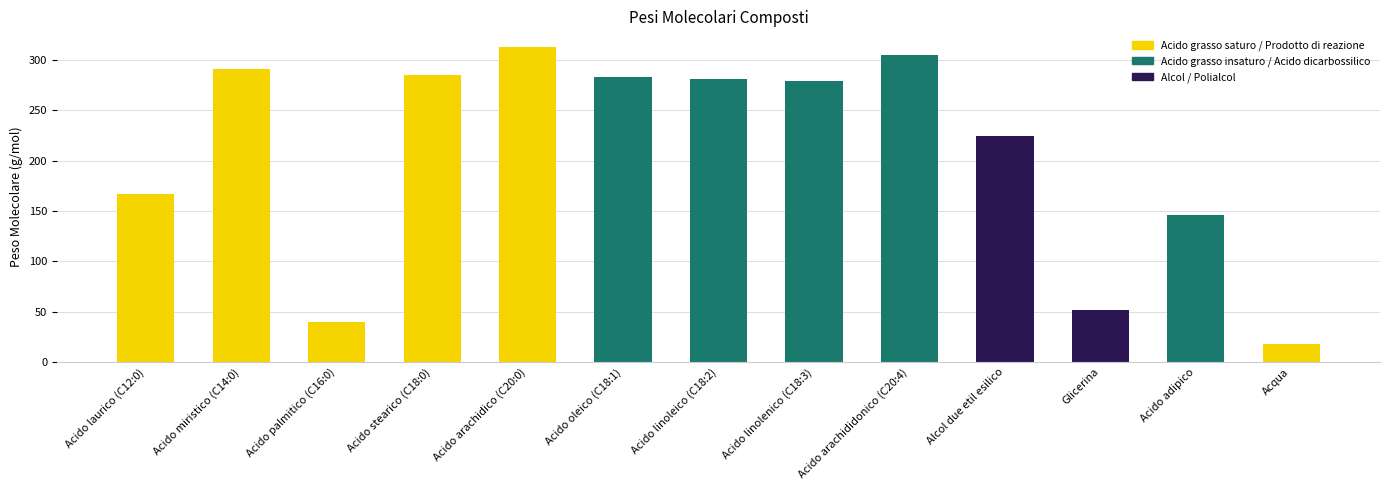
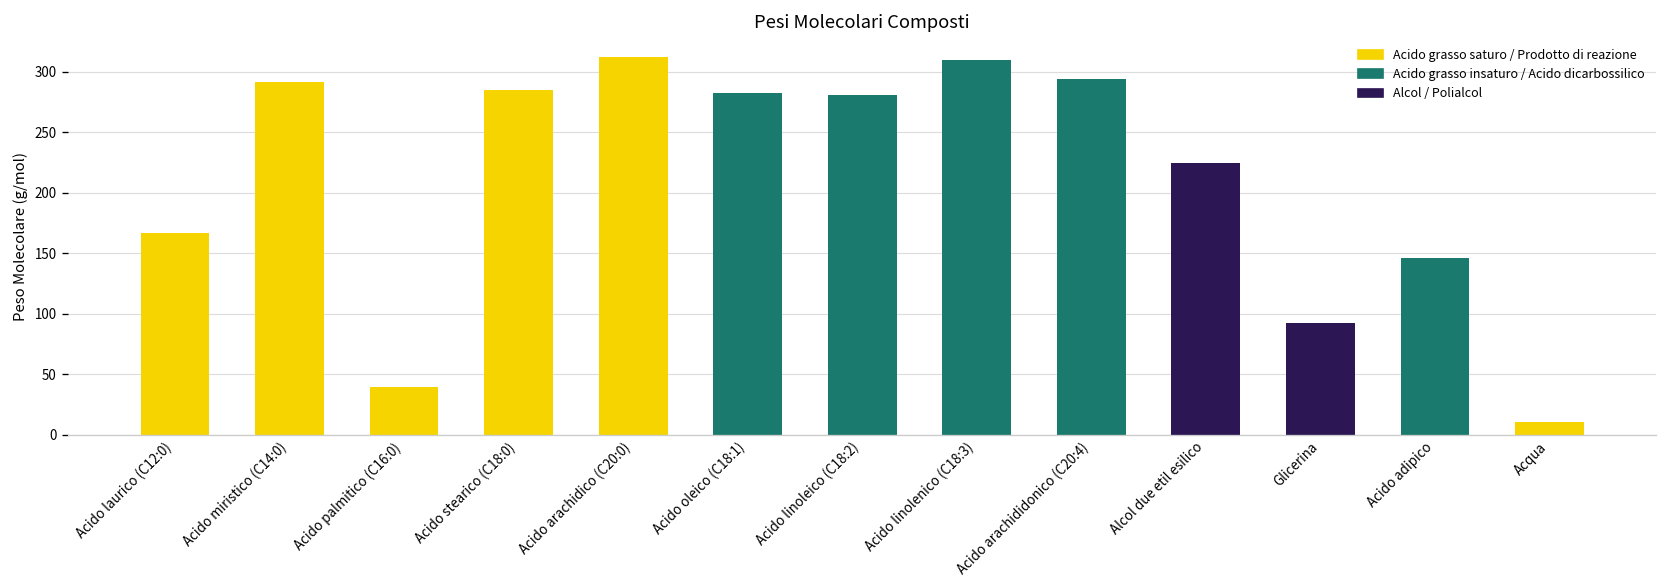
Acido linolenico (C18:3): 278 -> 310
Acido arachididonico (C20:4): 304 -> 294
Glicerina: 52 -> 92
Acqua: 18 -> 10
